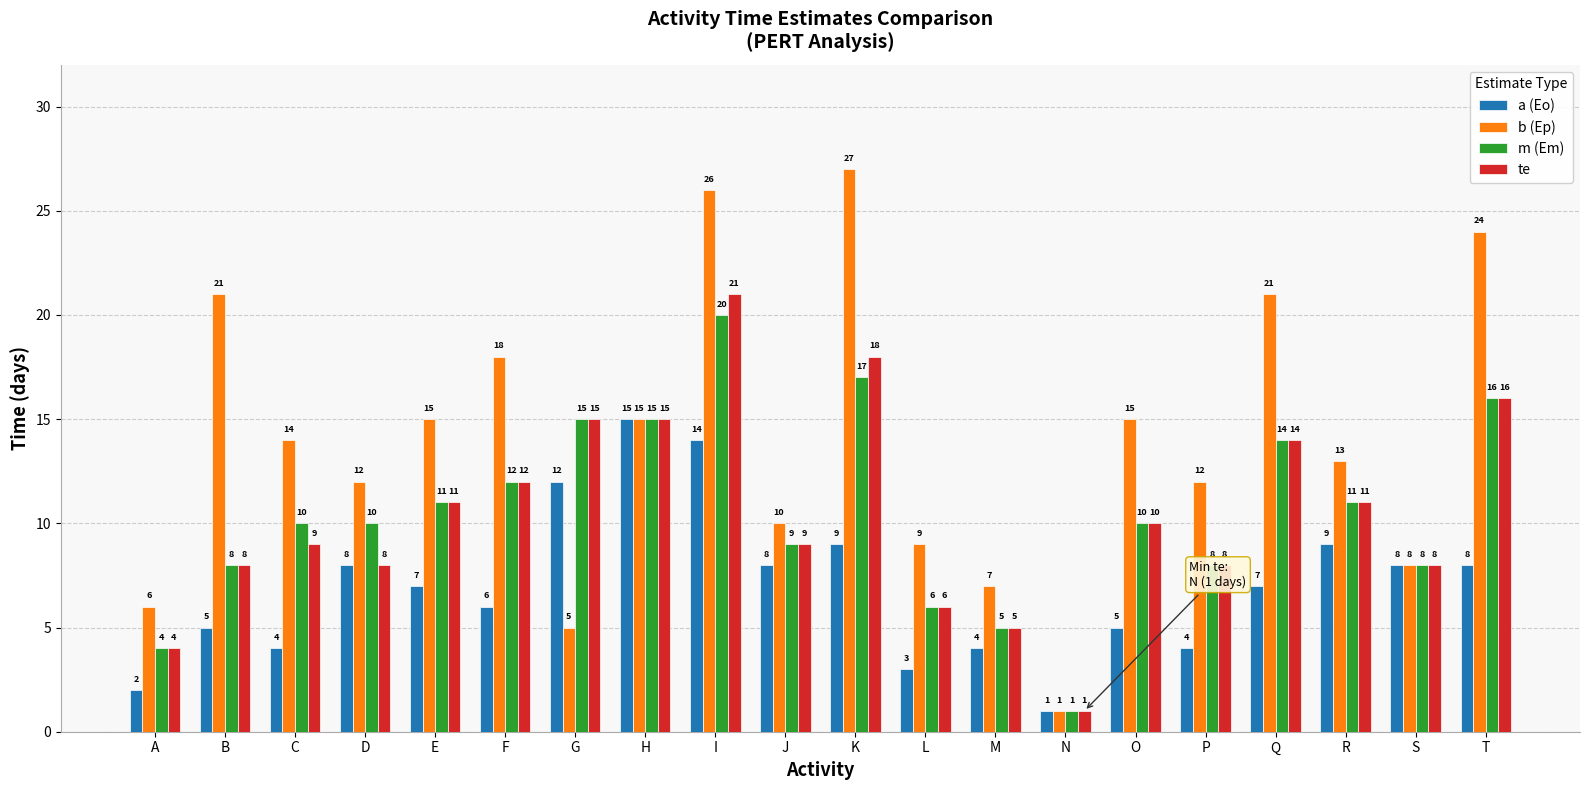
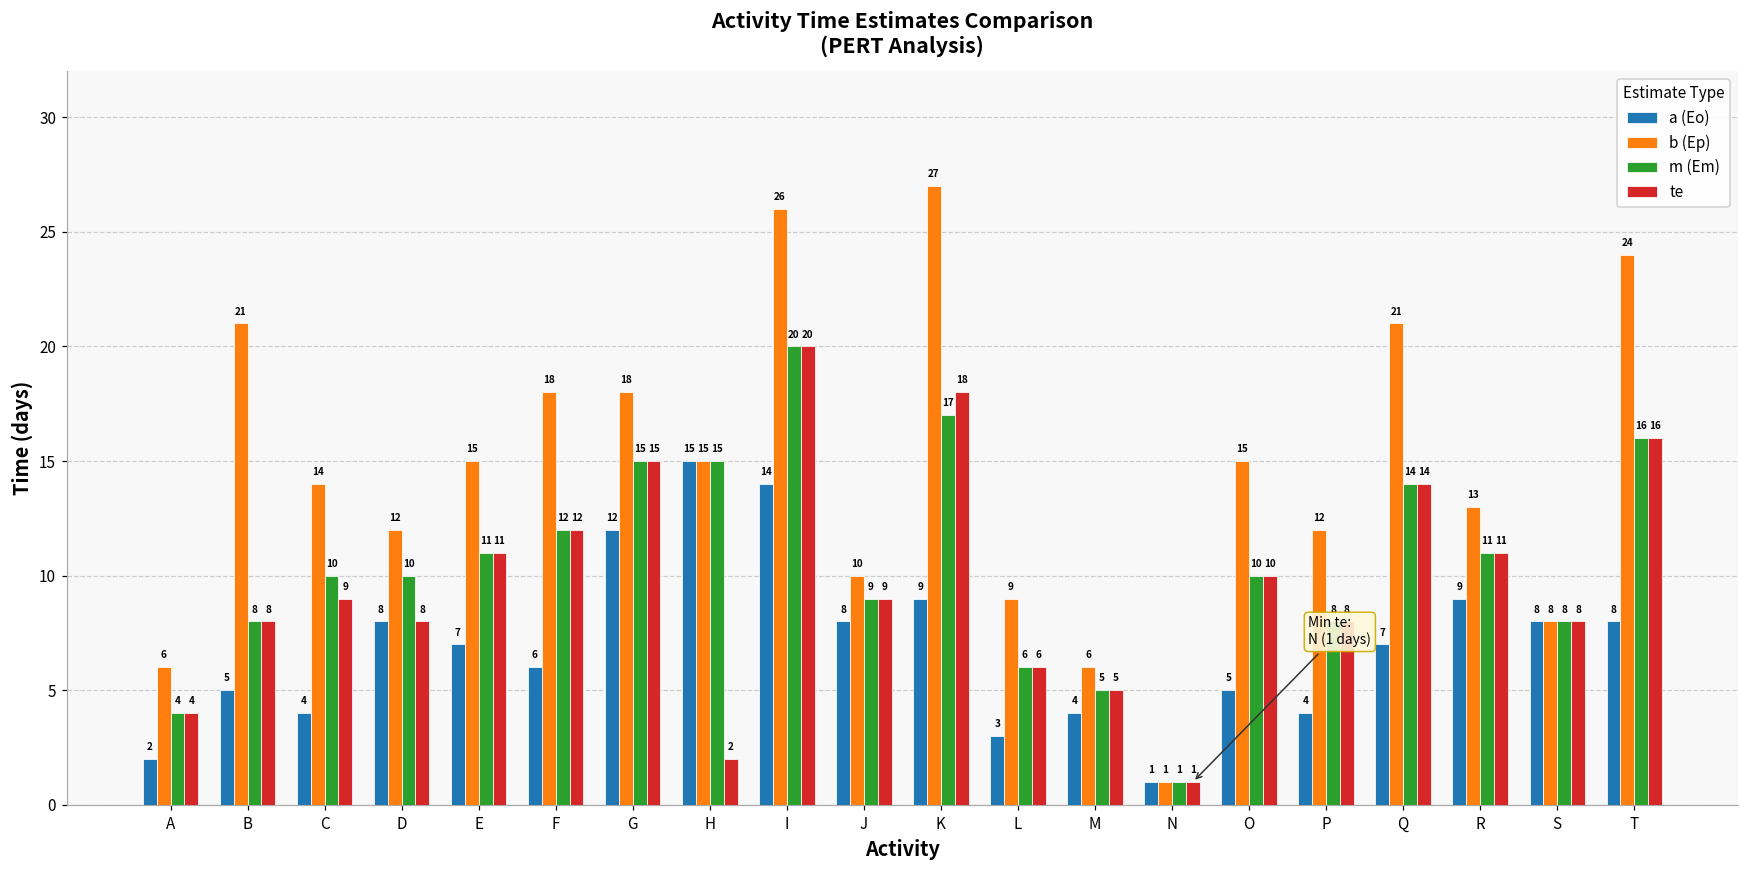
b (Ep), G: 5 -> 18
te, H: 15 -> 2
te, I: 21 -> 20
b (Ep), M: 7 -> 6
